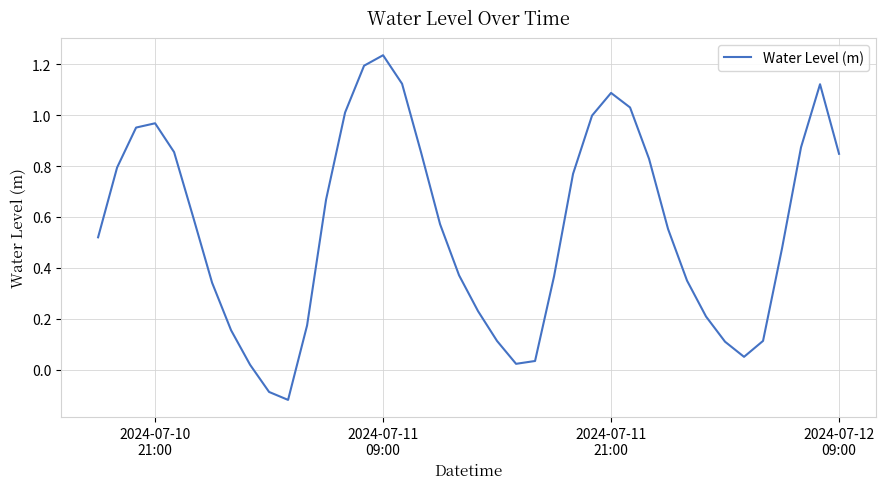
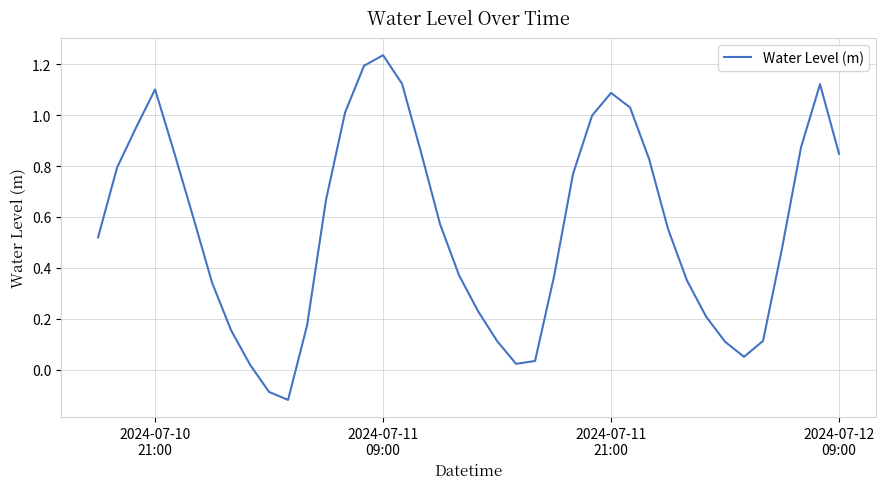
2024-07-10 21:00: 0.97 -> 1.10
